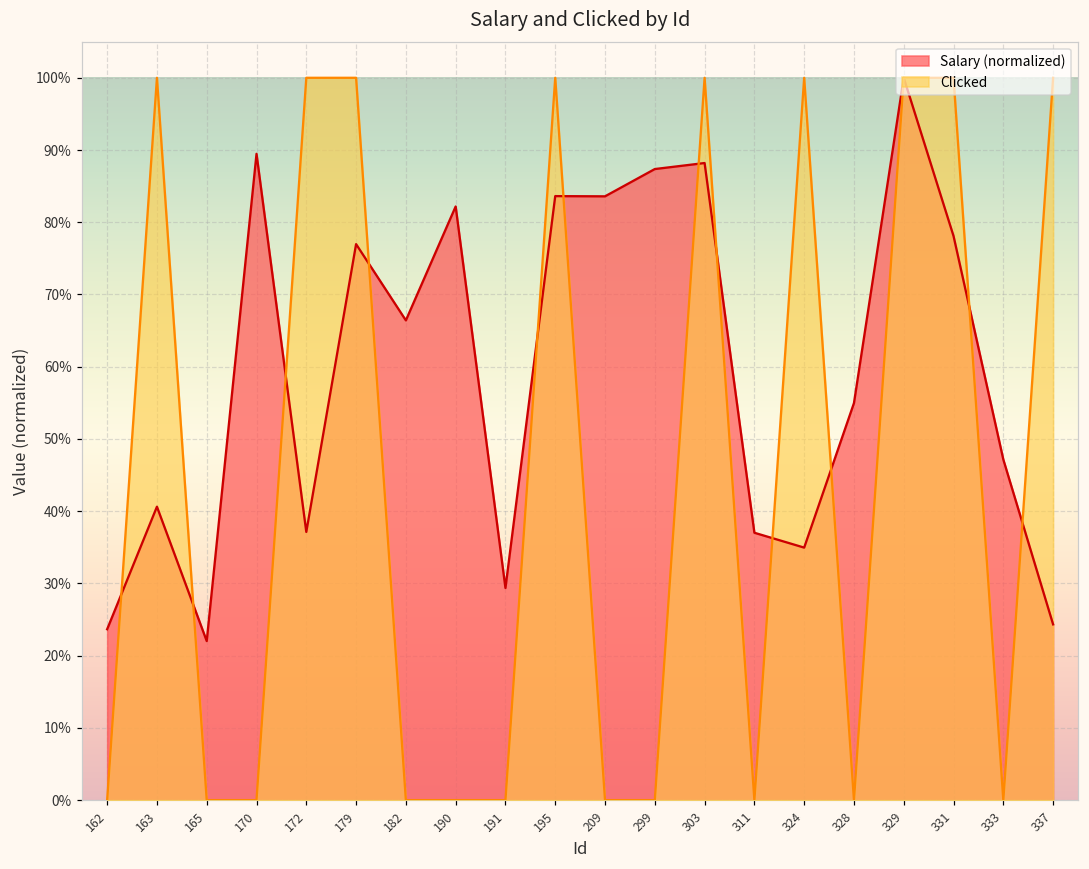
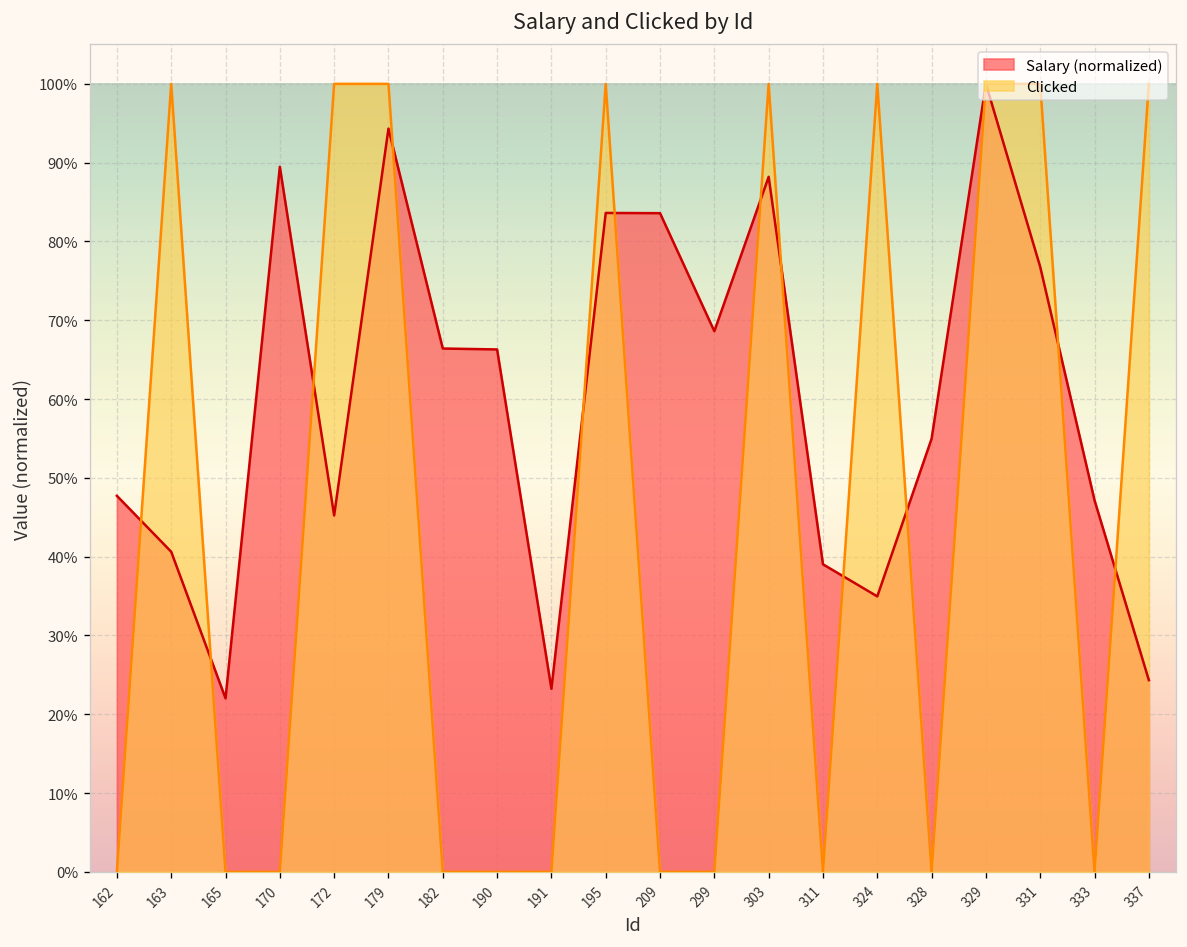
Salary (normalized), 162: 24% -> 48%
Salary (normalized), 172: 37% -> 45%
Salary (normalized), 179: 77% -> 94%
Salary (normalized), 190: 82% -> 66%
Salary (normalized), 191: 29% -> 23%
Salary (normalized), 299: 87% -> 69%
Salary (normalized), 311: 37% -> 39%
Salary (normalized), 331: 78% -> 77%
